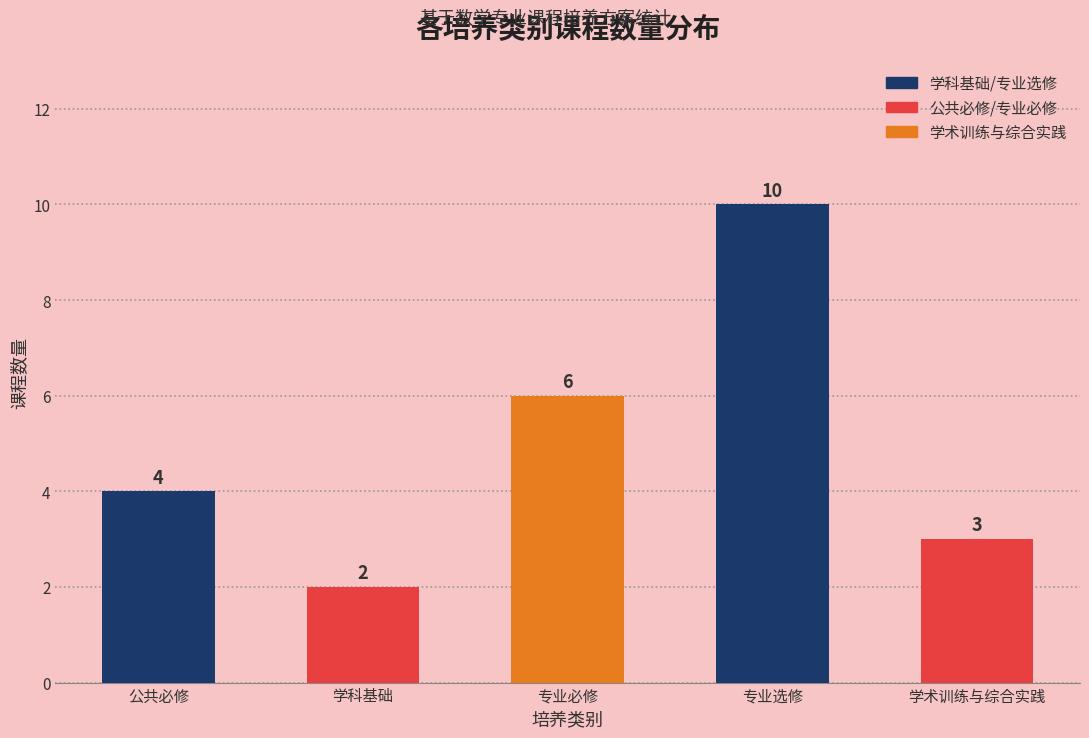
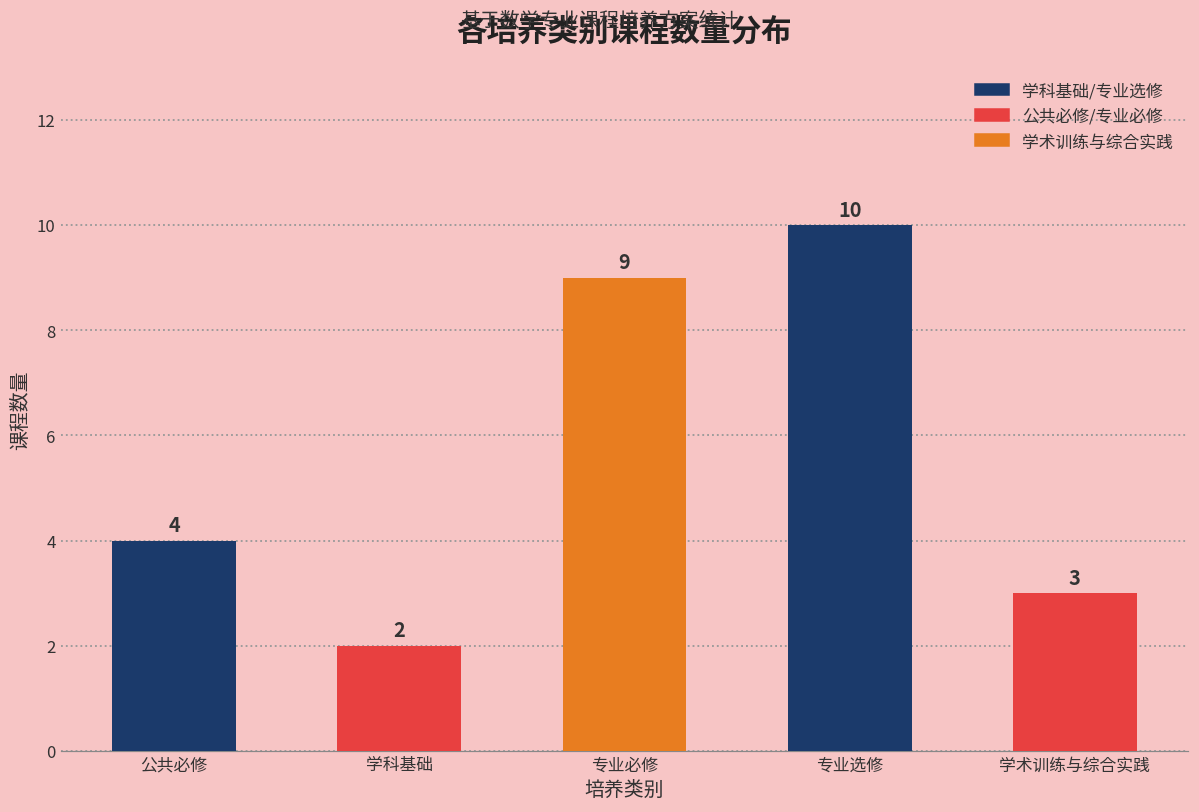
专业必修: 6 -> 9
